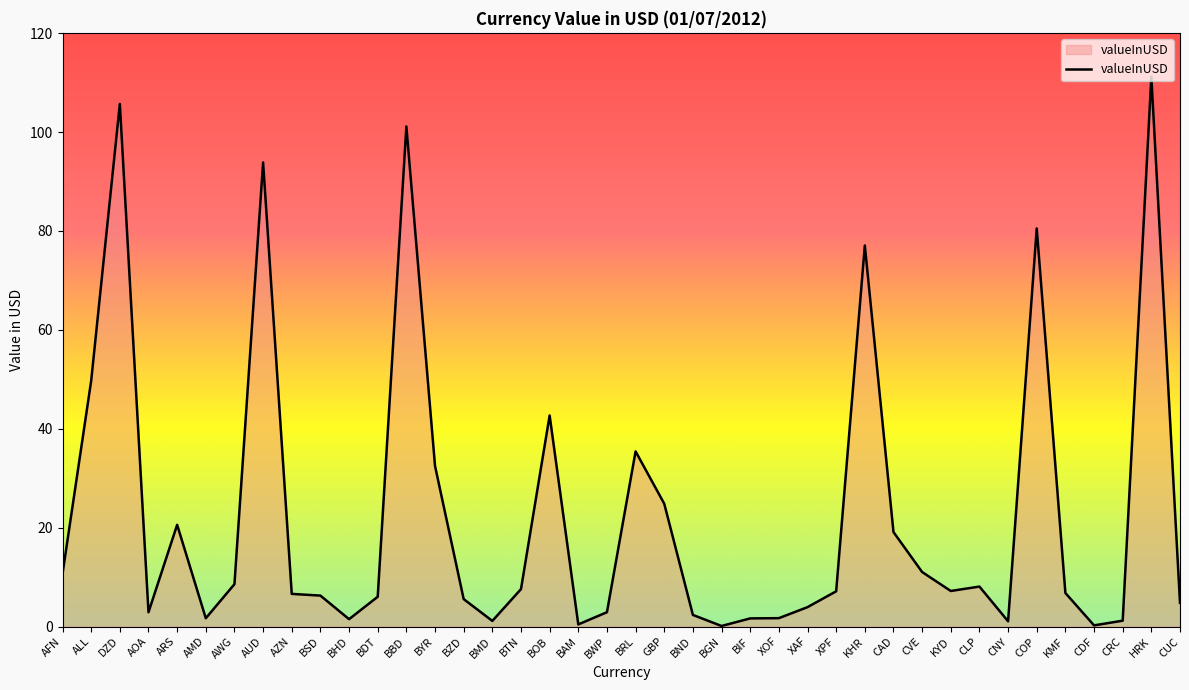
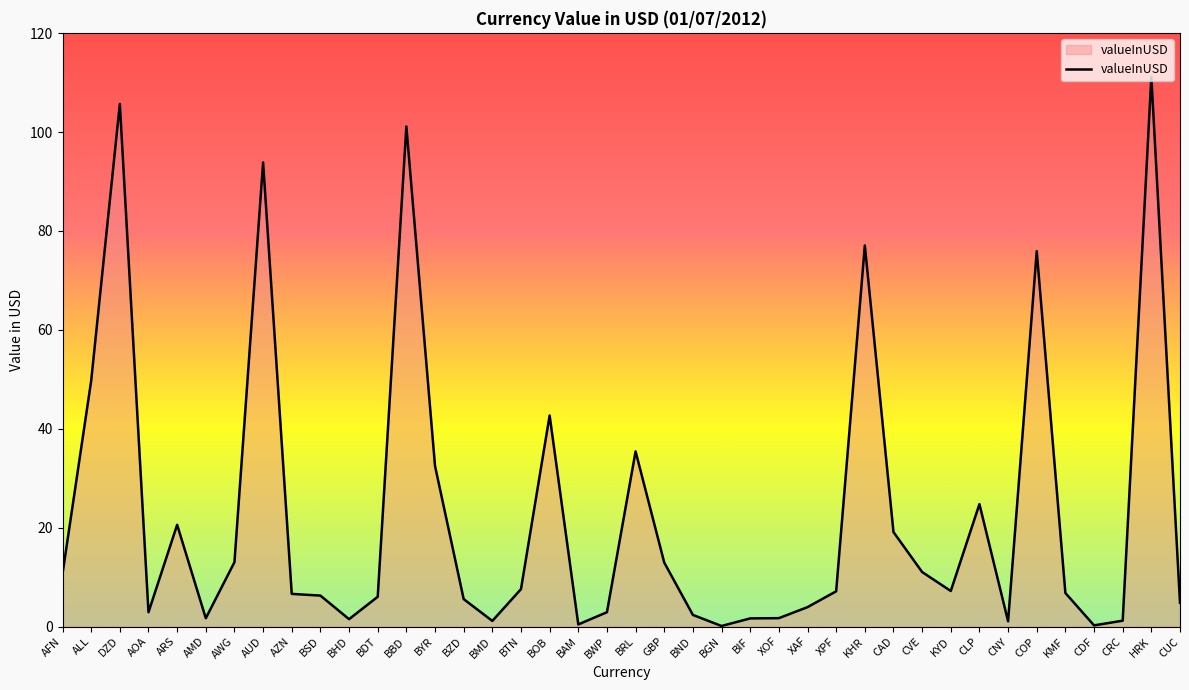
AWG: 9 -> 13
GBP: 25 -> 13
CLP: 8 -> 25
COP: 81 -> 76
